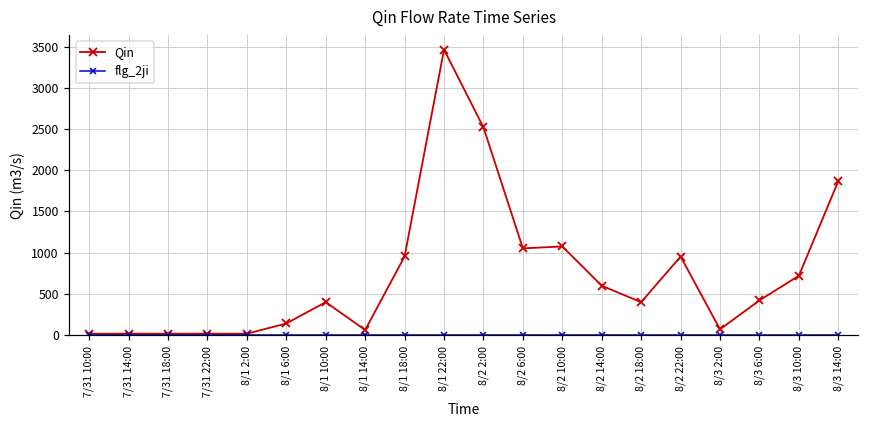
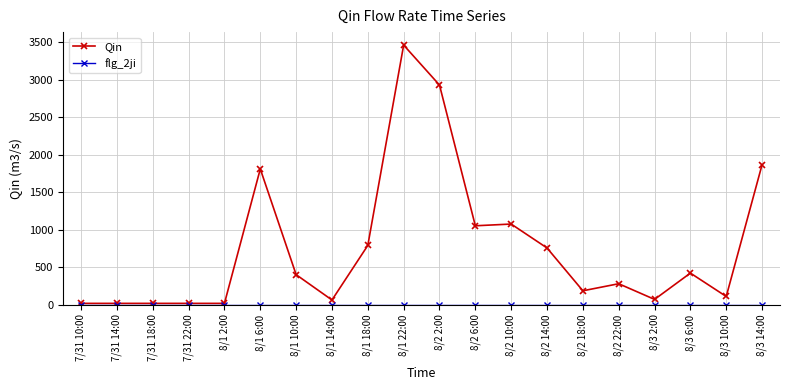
Qin, 8/1 6:00: 100 -> 1800
Qin, 8/1 18:00: 1000 -> 800
Qin, 8/2 2:00: 2500 -> 2900
Qin, 8/2 14:00: 600 -> 800
Qin, 8/2 18:00: 400 -> 200
Qin, 8/2 22:00: 1000 -> 300
Qin, 8/3 10:00: 700 -> 100
